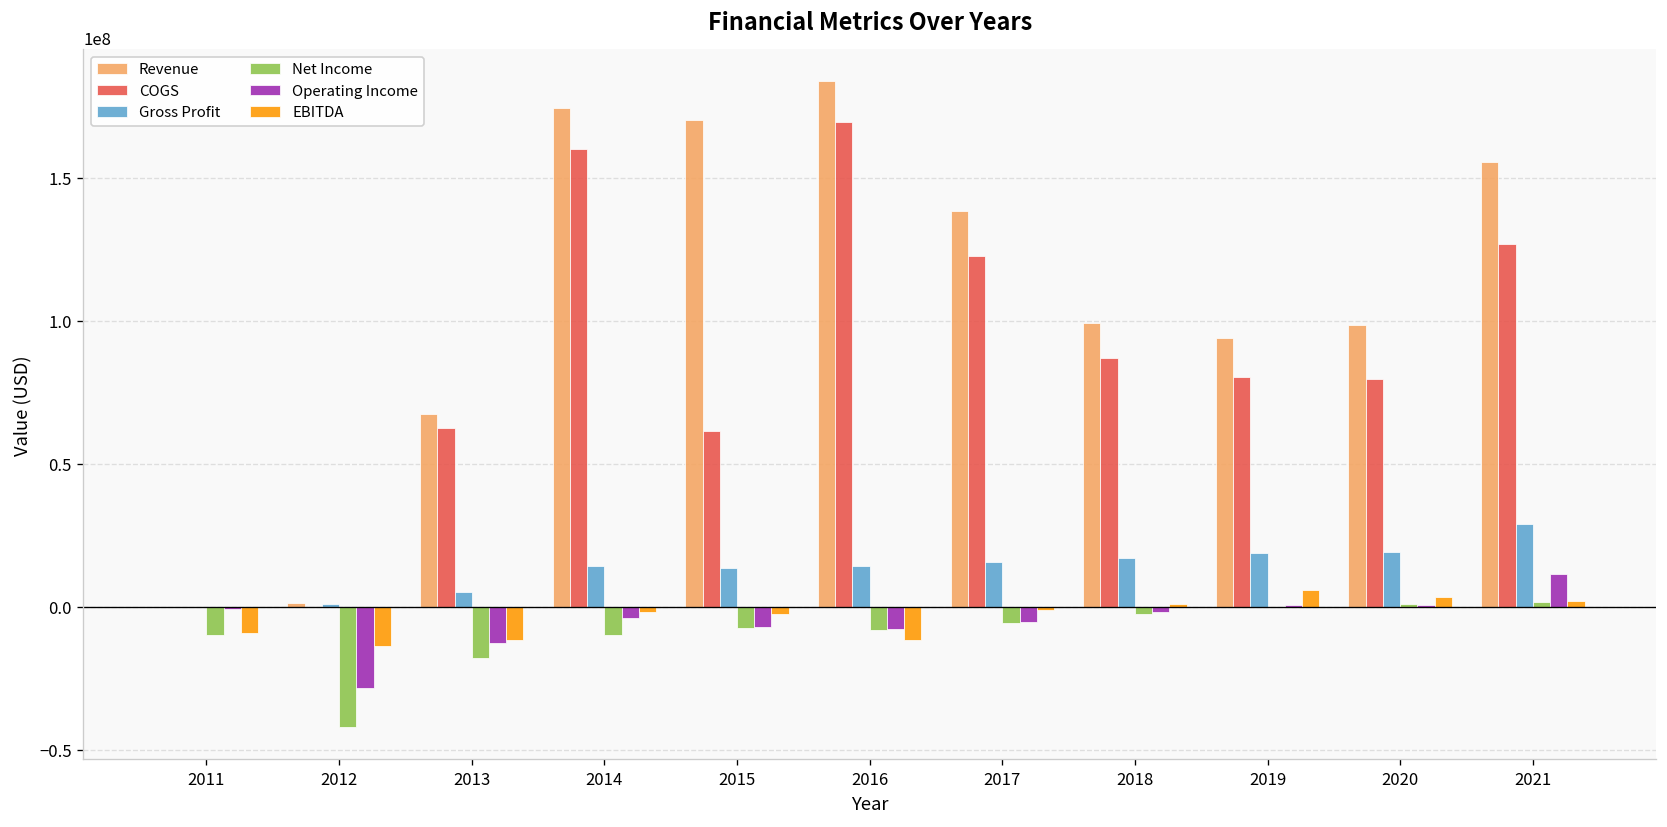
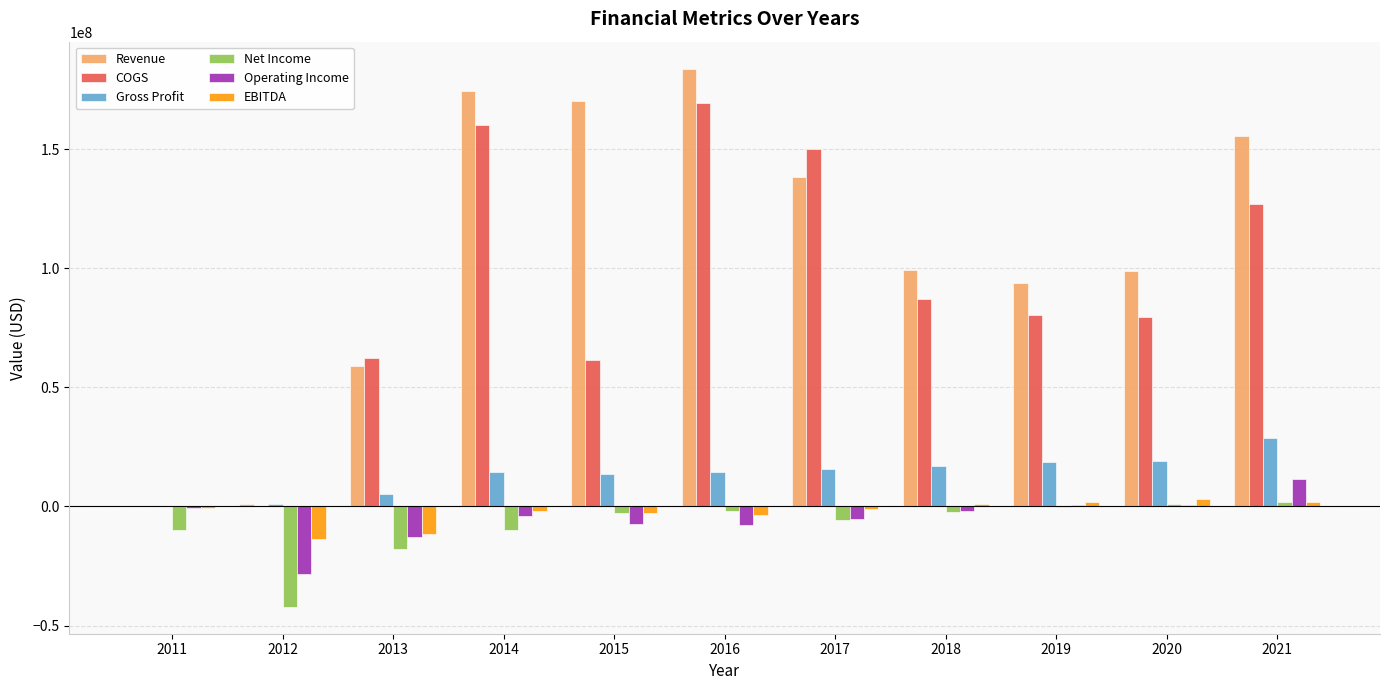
EBITDA, 2011: -9000000 -> -1000000
Revenue, 2013: 68000000 -> 59000000
Net Income, 2015: -7000000 -> -3000000
Net Income, 2016: -8000000 -> -2000000
EBITDA, 2016: -11000000 -> -4000000
COGS, 2017: 123000000 -> 150000000
EBITDA, 2019: 6000000 -> 2000000
